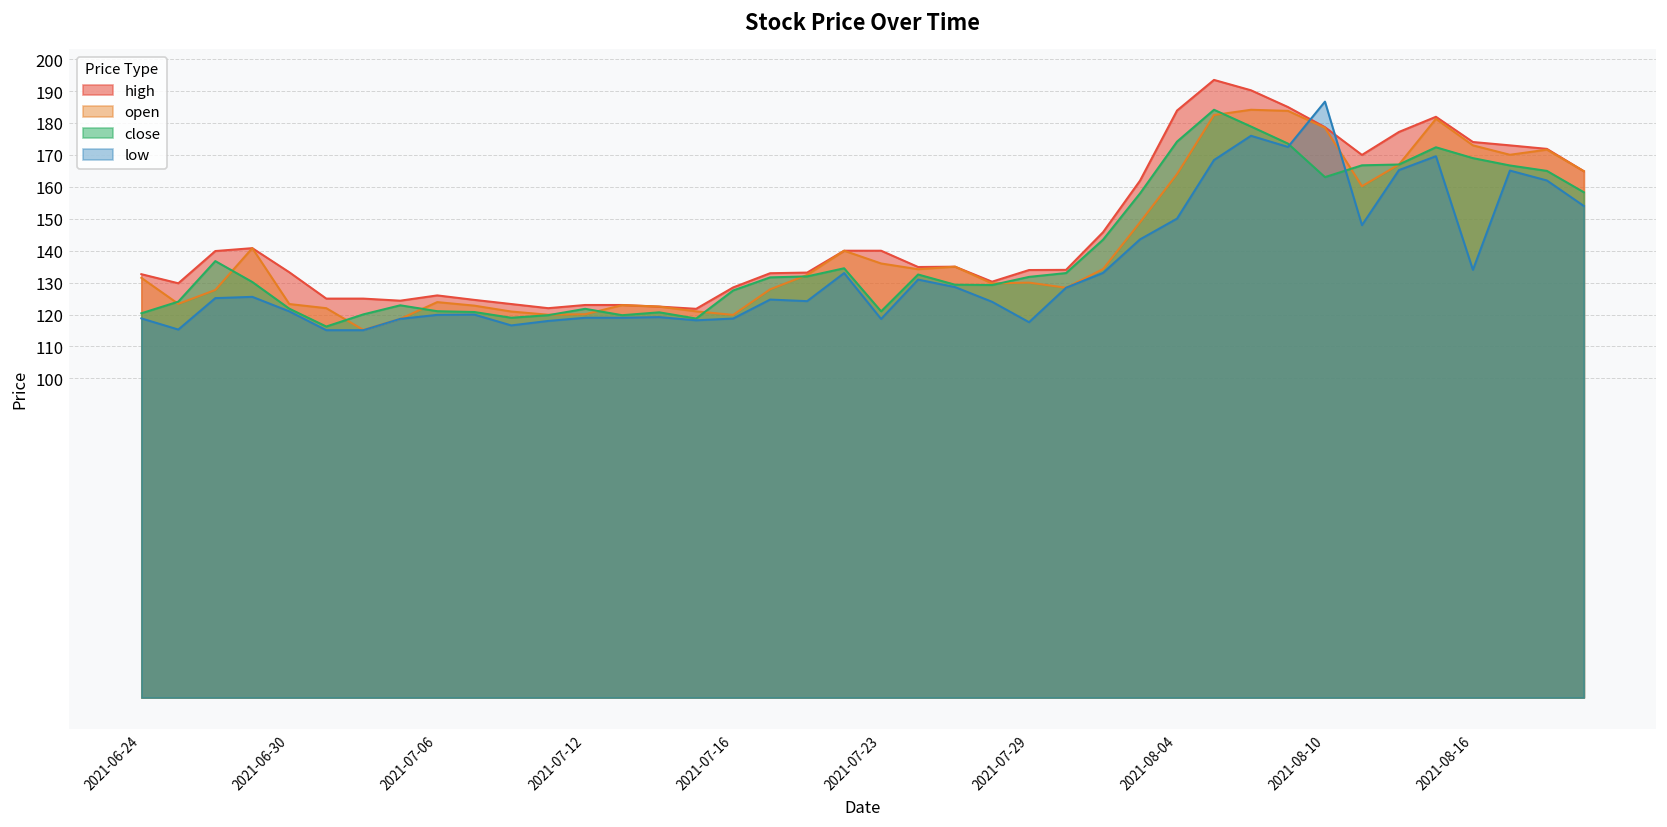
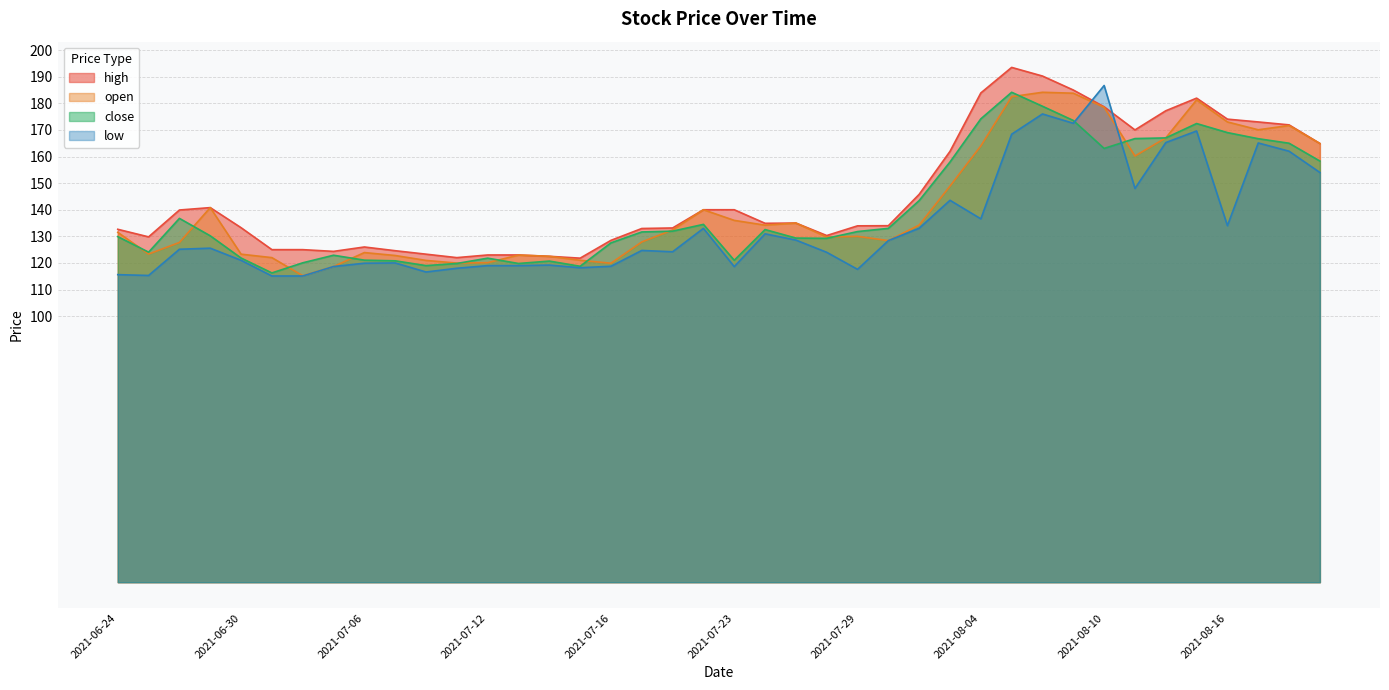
close, 2021-06-24: 120 -> 130
low, 2021-06-24: 119 -> 116
low, 2021-08-04: 150 -> 137
